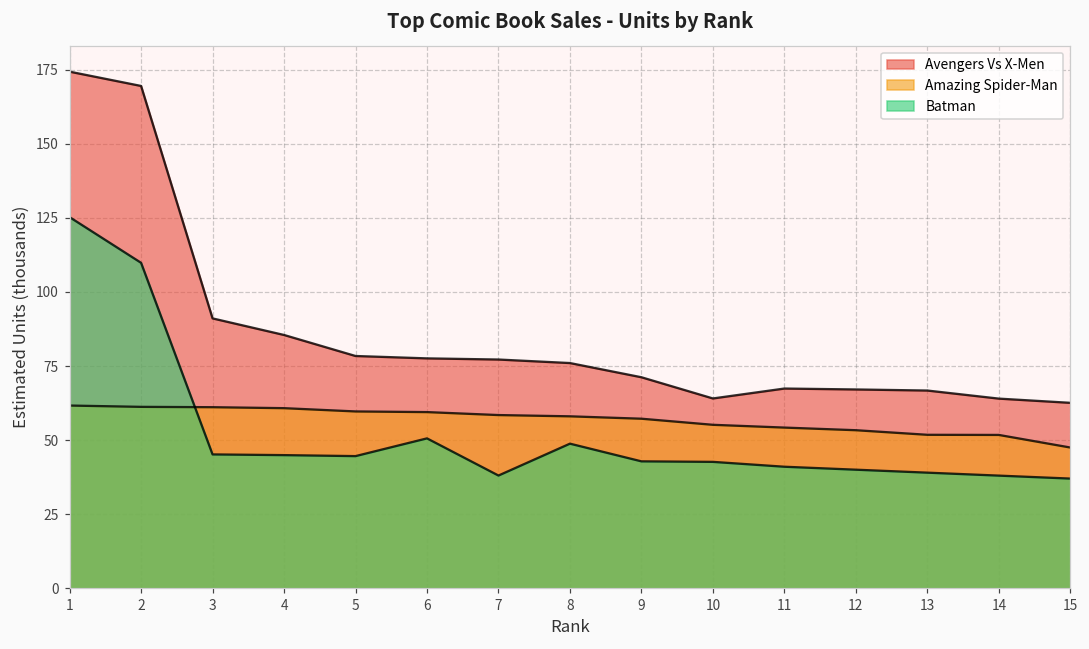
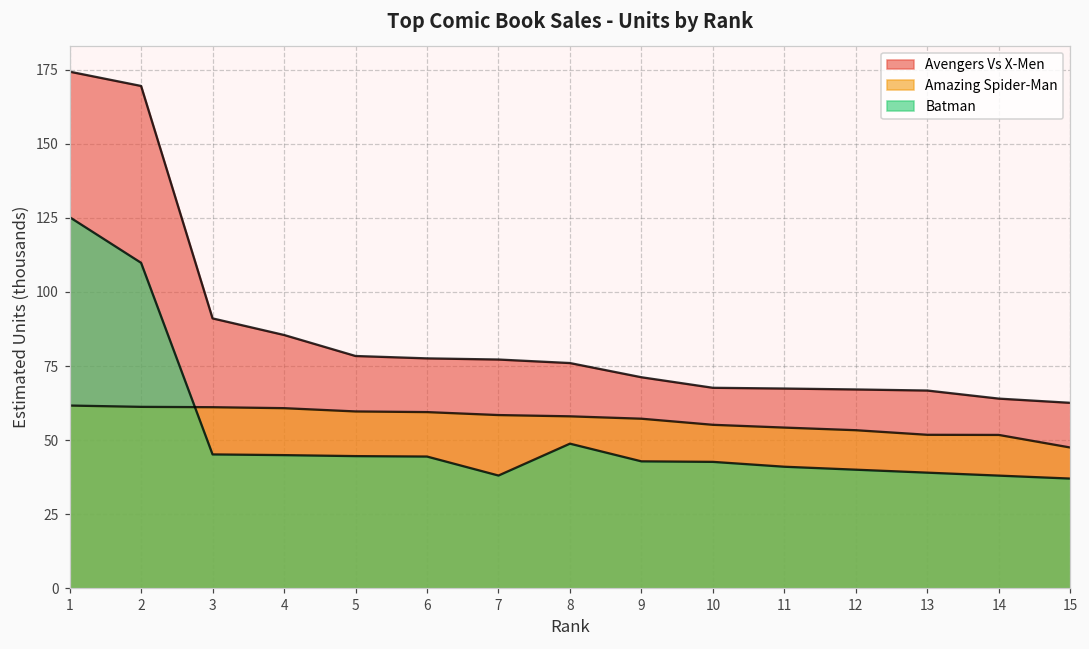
Batman, 6: 51 -> 44
Avengers Vs X-Men, 10: 64 -> 68
